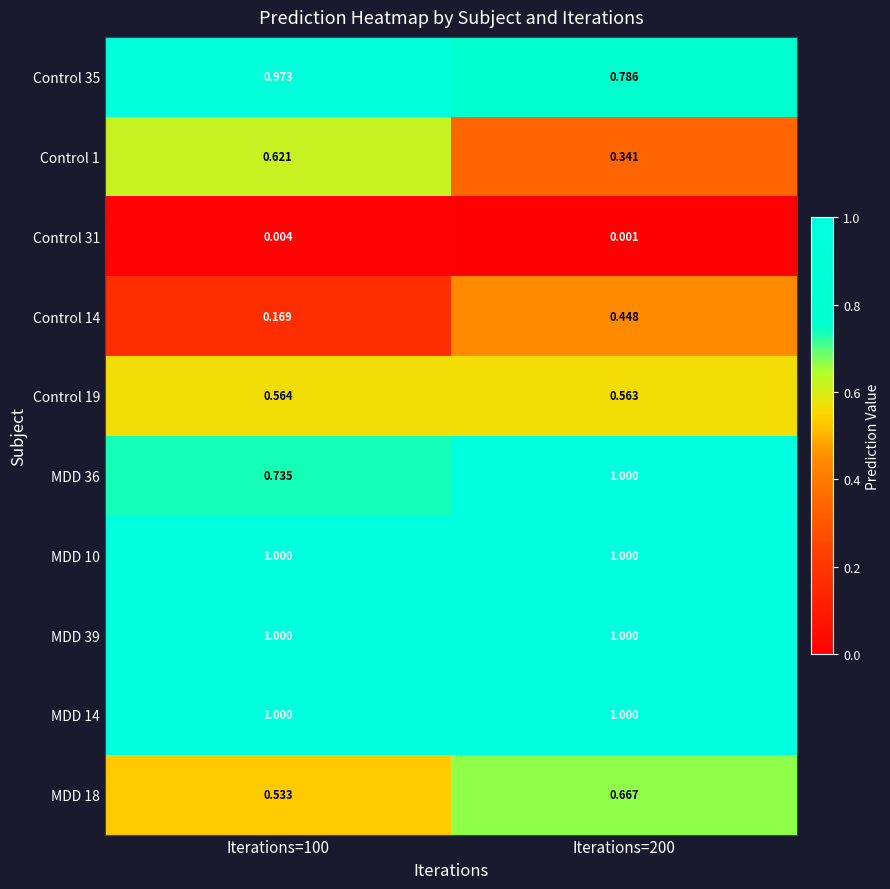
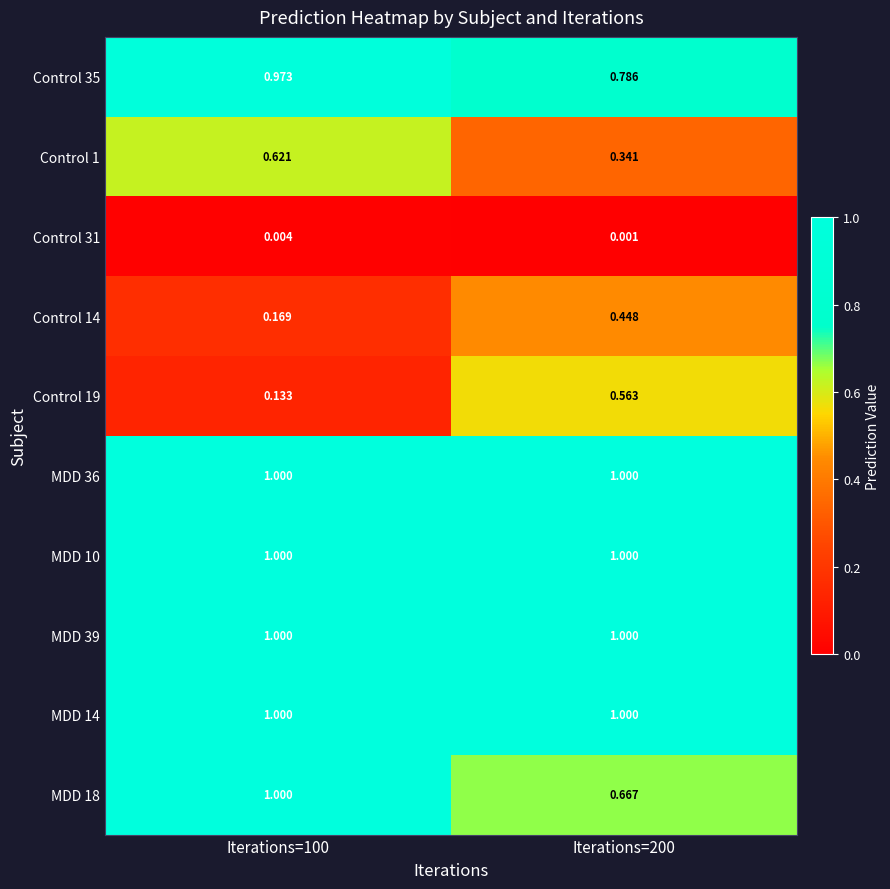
Control 19, Iterations=100: 0.564 -> 0.133
MDD 36, Iterations=100: 0.735 -> 1.000
MDD 18, Iterations=100: 0.533 -> 1.000
